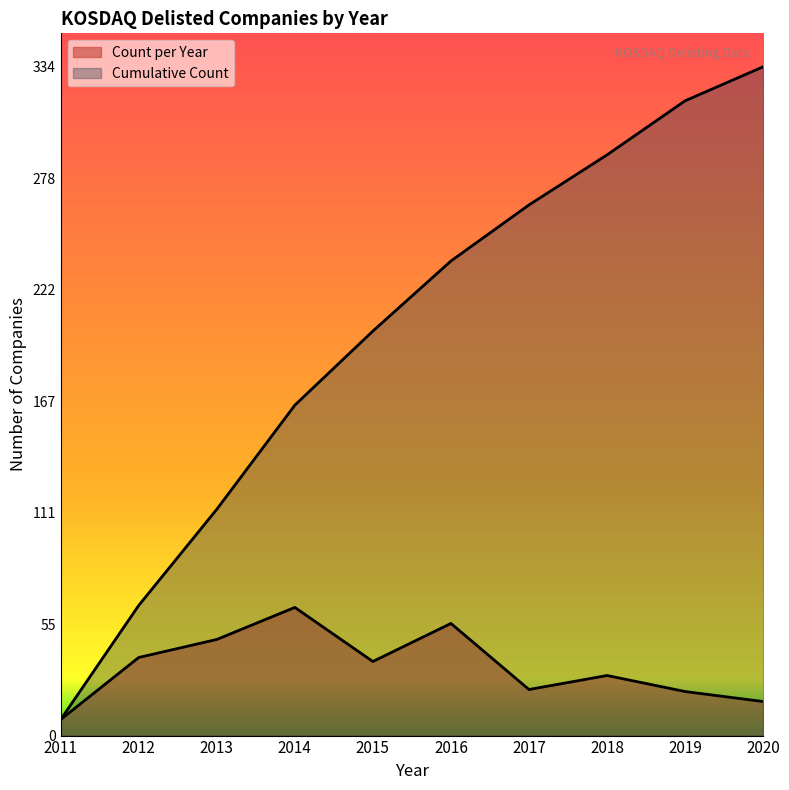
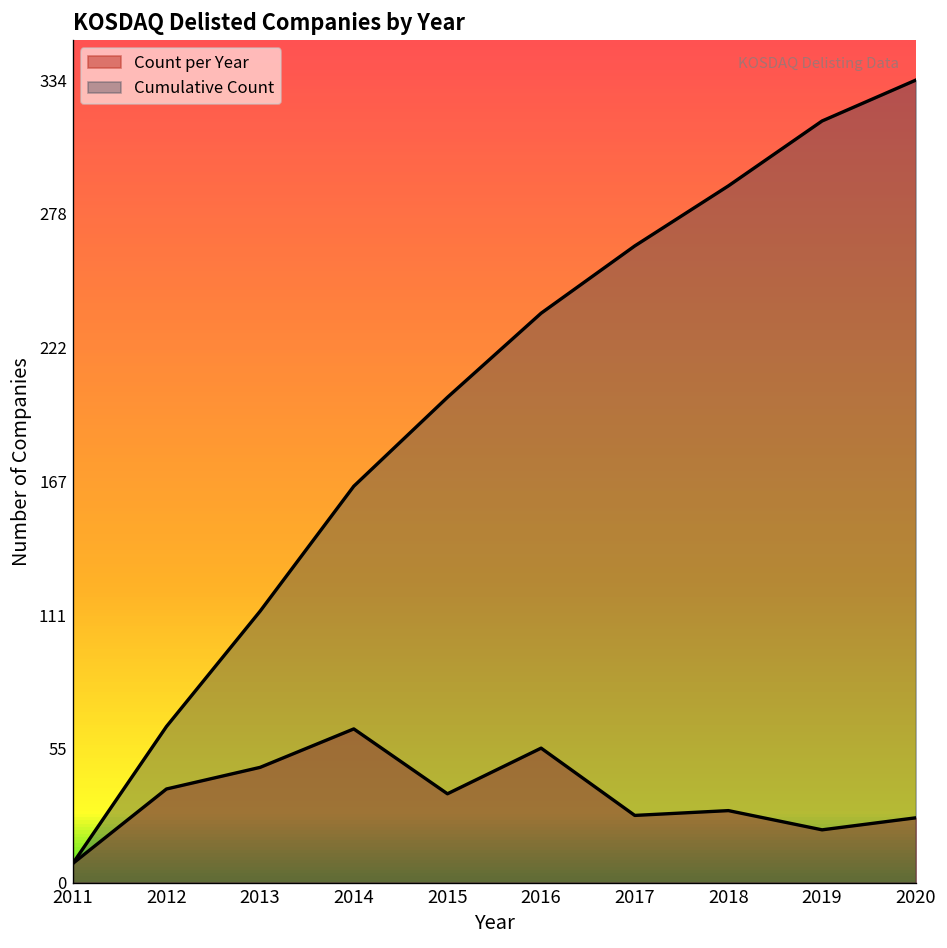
Count per Year, 2017: 23 -> 28
Count per Year, 2020: 17 -> 27
